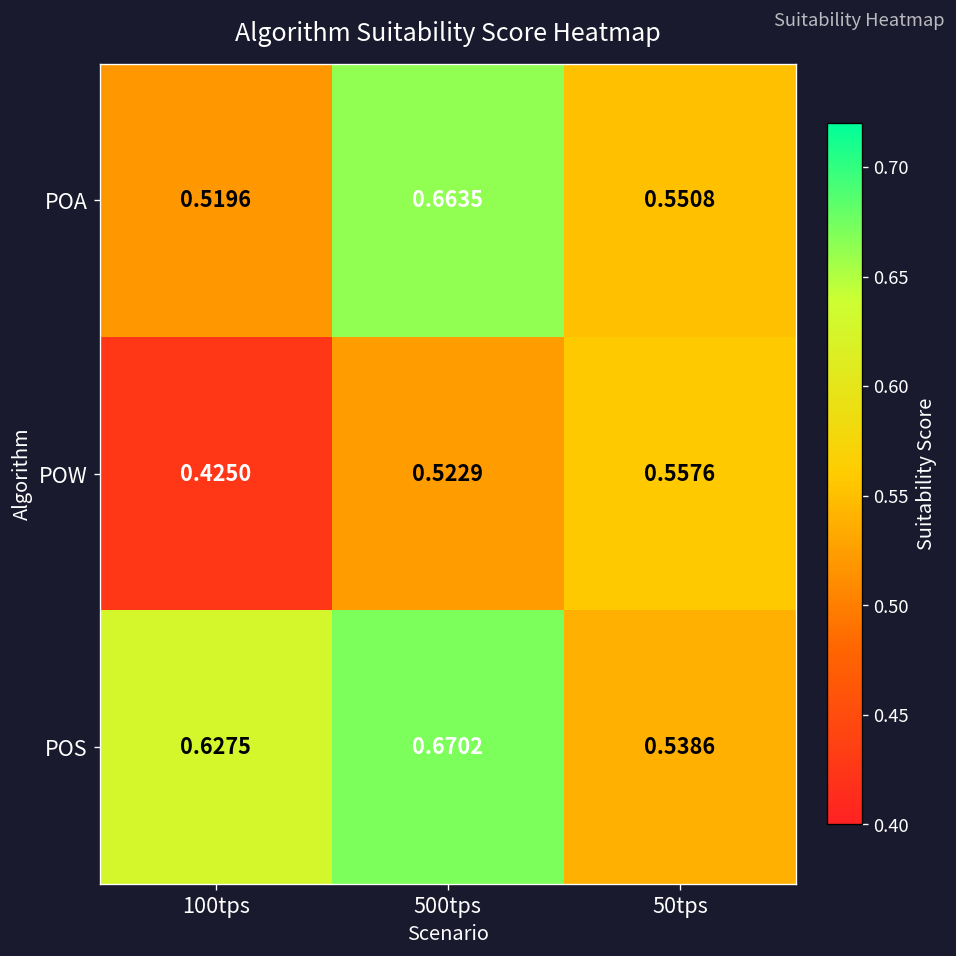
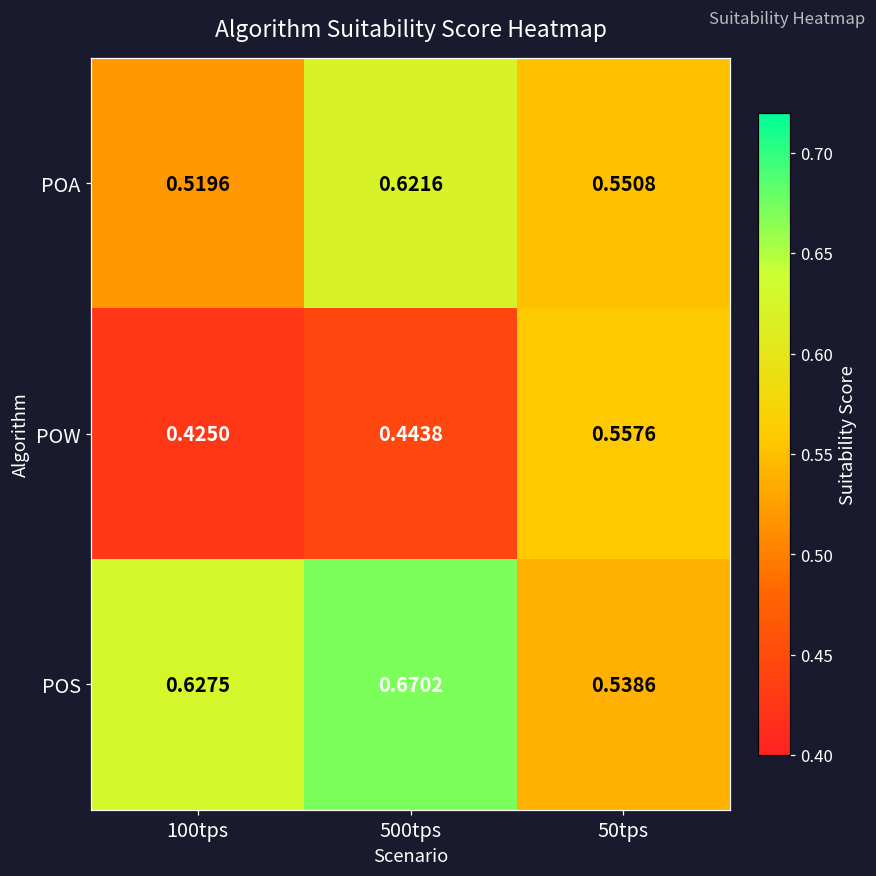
POA, 500tps: 0.6635 -> 0.6216
POW, 500tps: 0.5229 -> 0.4438
